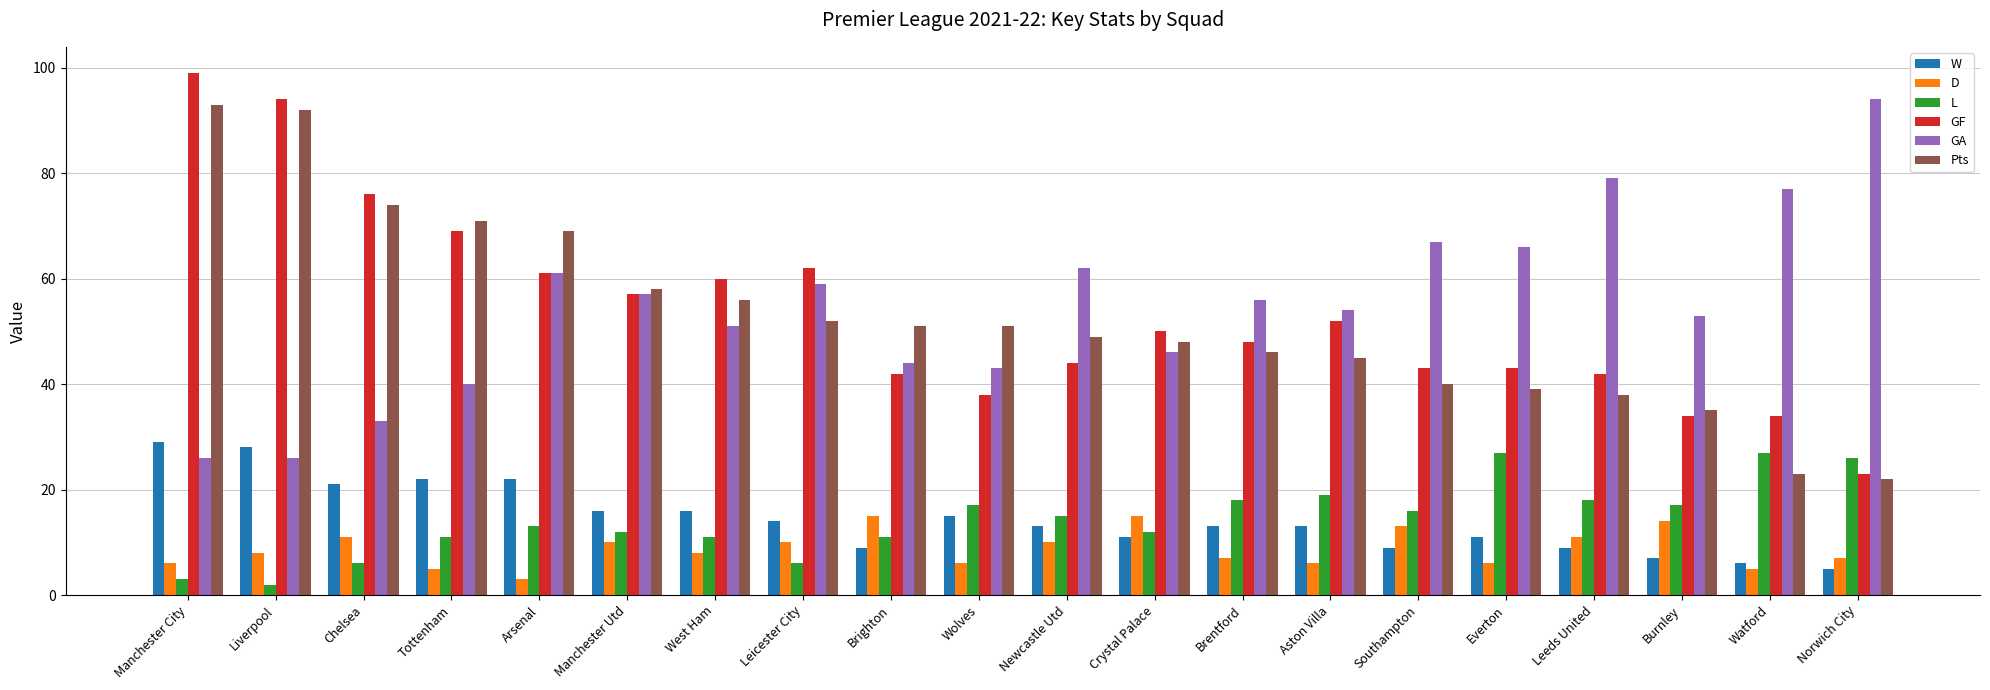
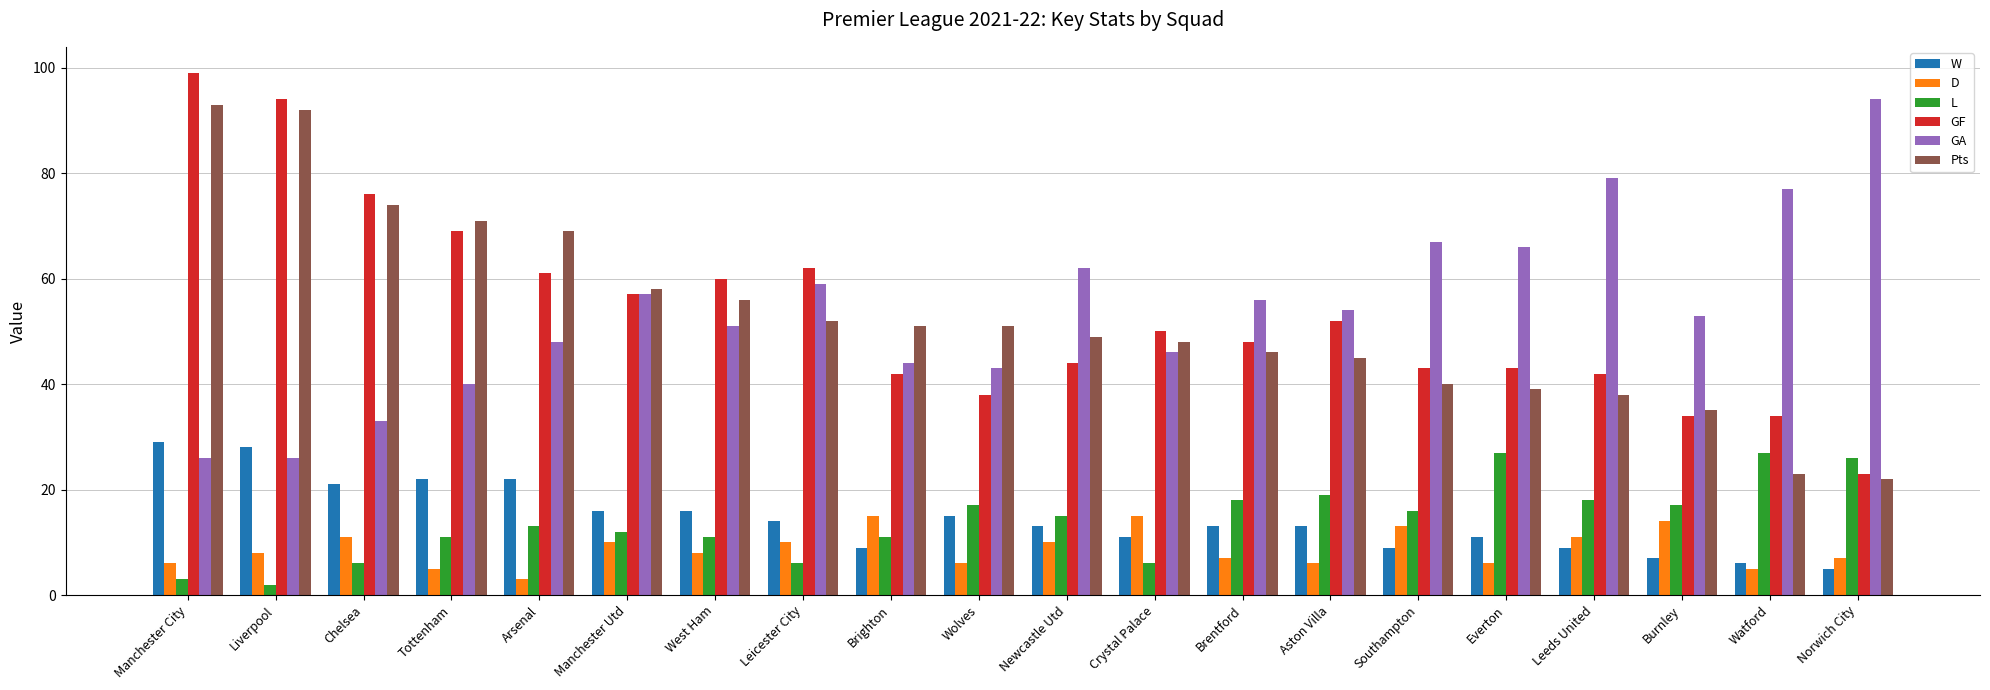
GA, Arsenal: 61 -> 48
L, Crystal Palace: 12 -> 6
